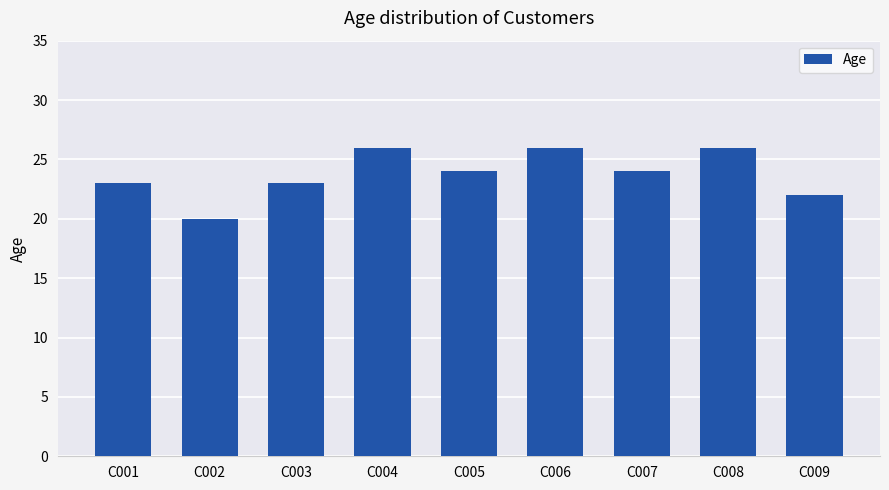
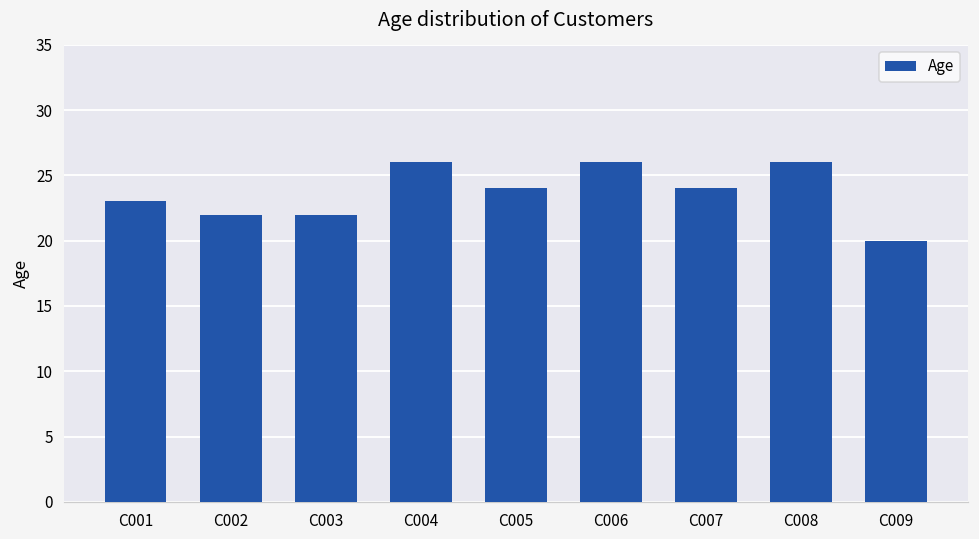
C002: 20 -> 22
C003: 23 -> 22
C009: 22 -> 20
